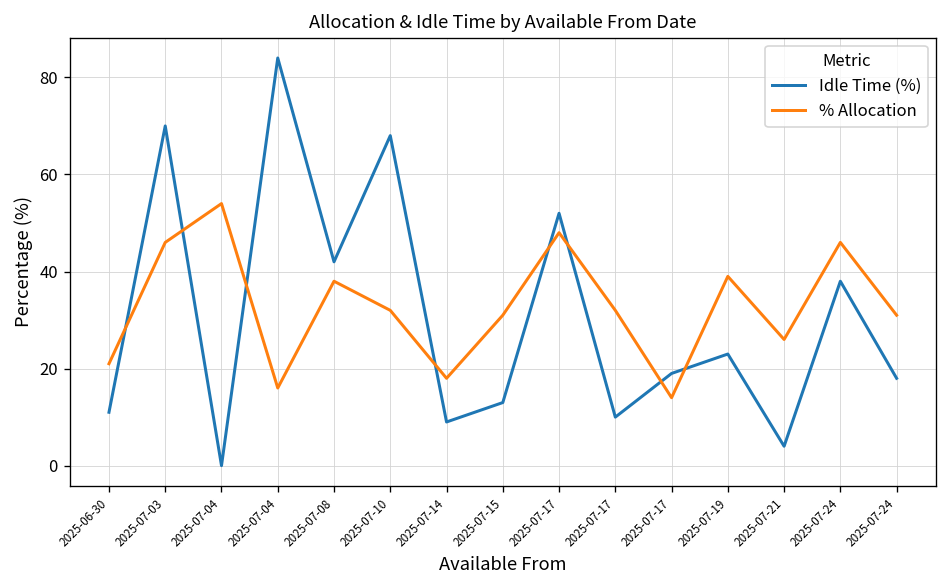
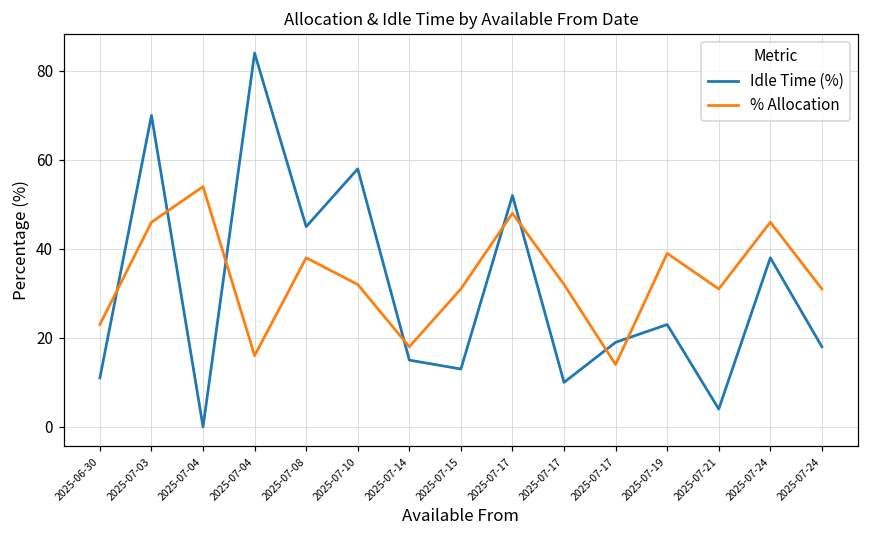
% Allocation, 2025-06-30: 21 -> 23
Idle Time (%), 2025-07-08: 42 -> 45
Idle Time (%), 2025-07-10: 68 -> 58
Idle Time (%), 2025-07-14: 9 -> 15
% Allocation, 2025-07-21: 26 -> 31
